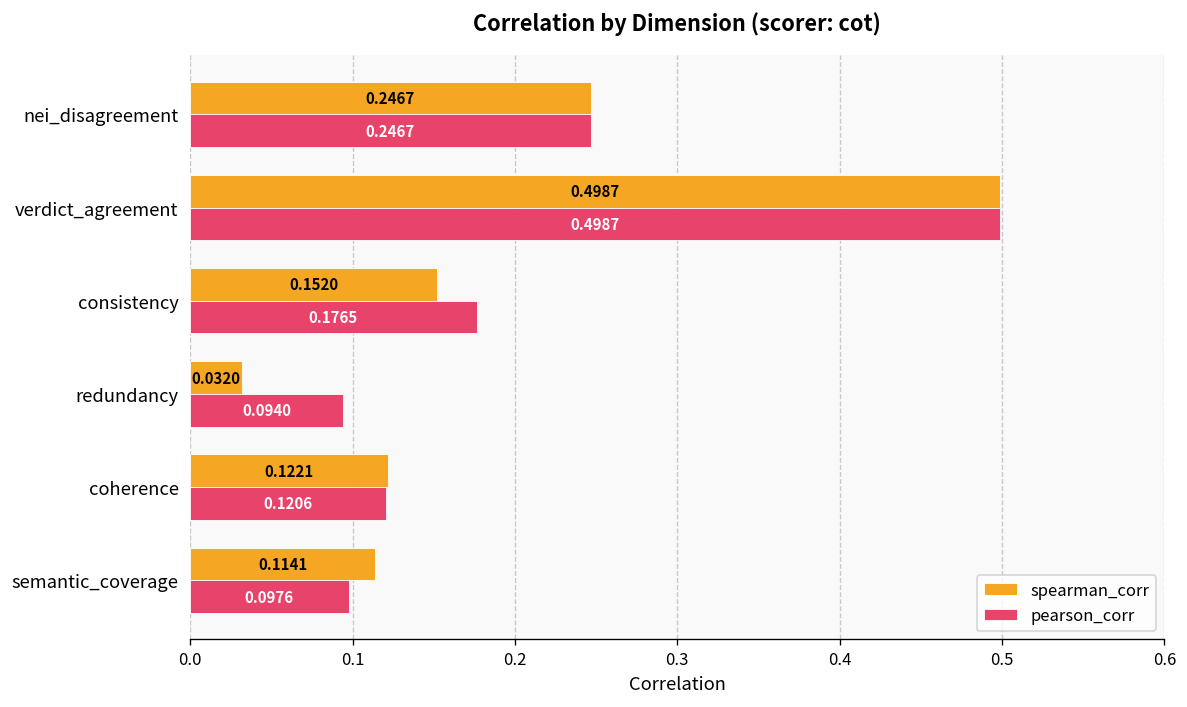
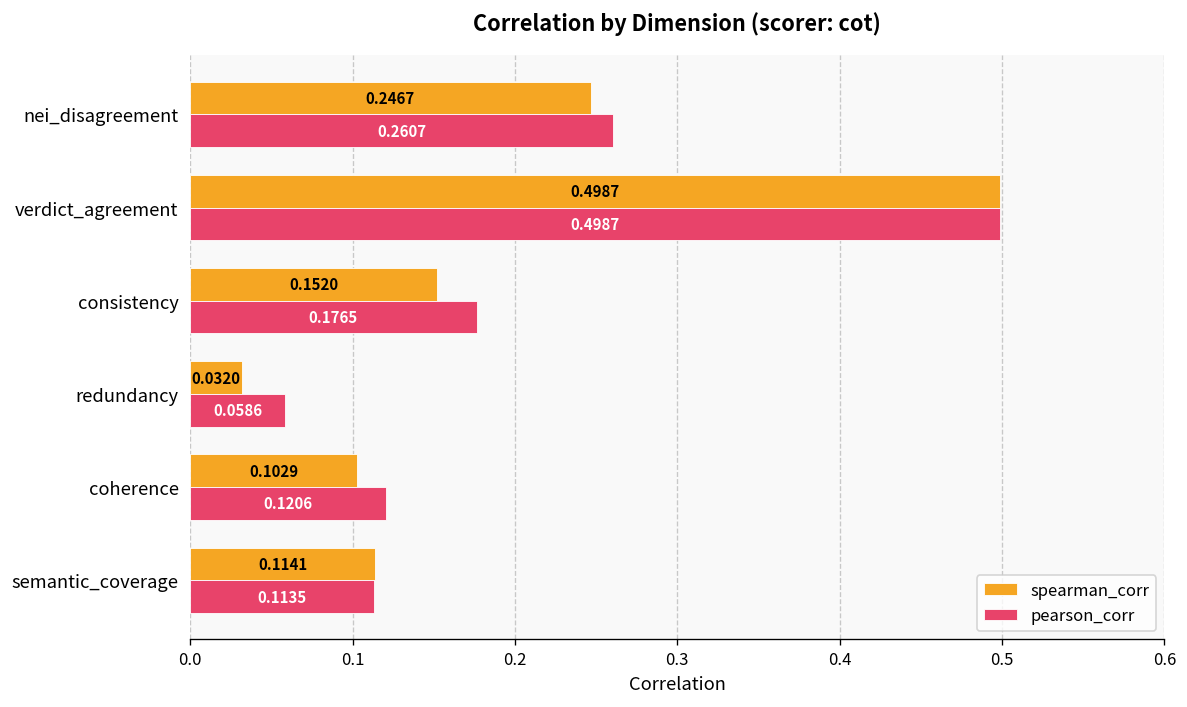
pearson_corr, nei_disagreement: 0.2467 -> 0.2607
pearson_corr, redundancy: 0.0940 -> 0.0586
spearman_corr, coherence: 0.1221 -> 0.1029
pearson_corr, semantic_coverage: 0.0976 -> 0.1135
